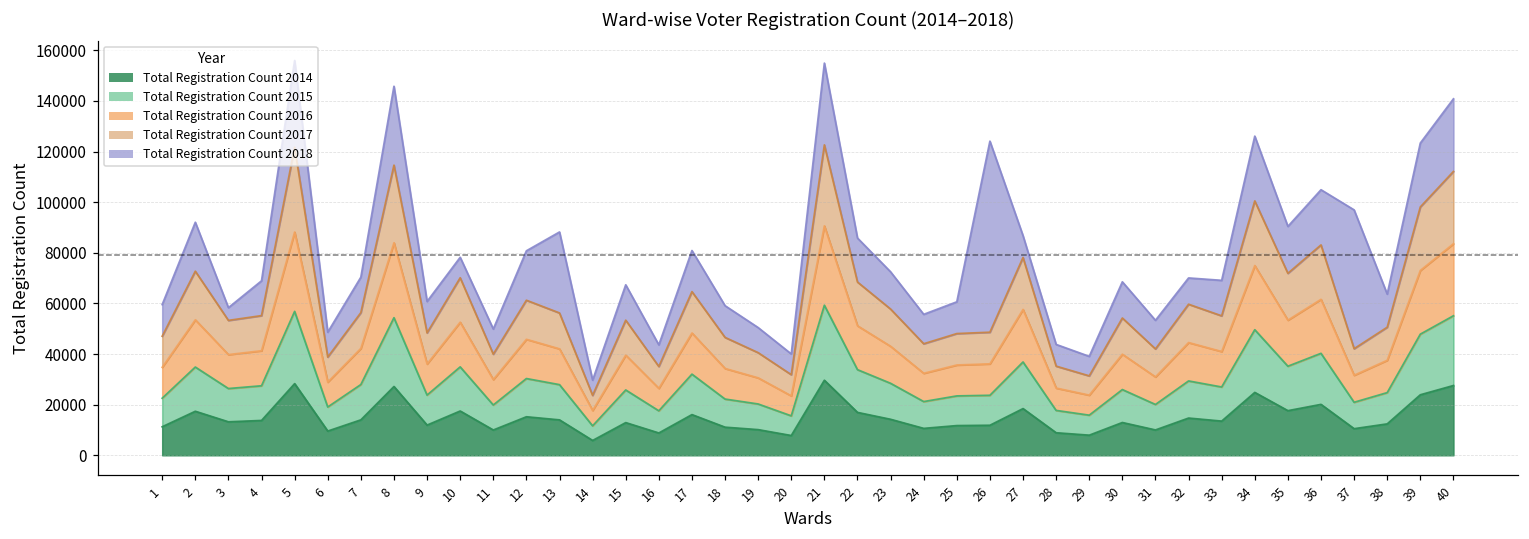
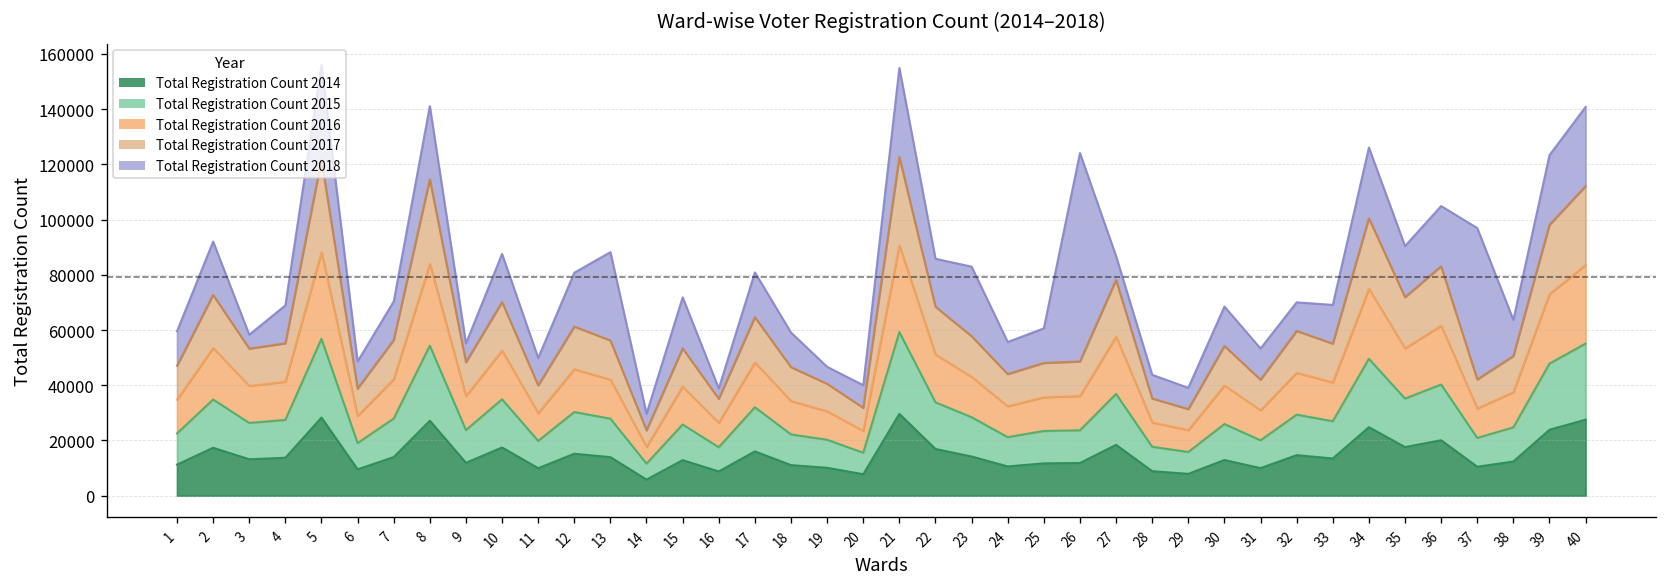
Total Registration Count 2018, 8: 31000 -> 26000
Total Registration Count 2018, 9: 12000 -> 7000
Total Registration Count 2018, 10: 8000 -> 17000
Total Registration Count 2018, 15: 14000 -> 18000
Total Registration Count 2018, 16: 9000 -> 4000
Total Registration Count 2018, 19: 10000 -> 6000
Total Registration Count 2018, 23: 15000 -> 25000
